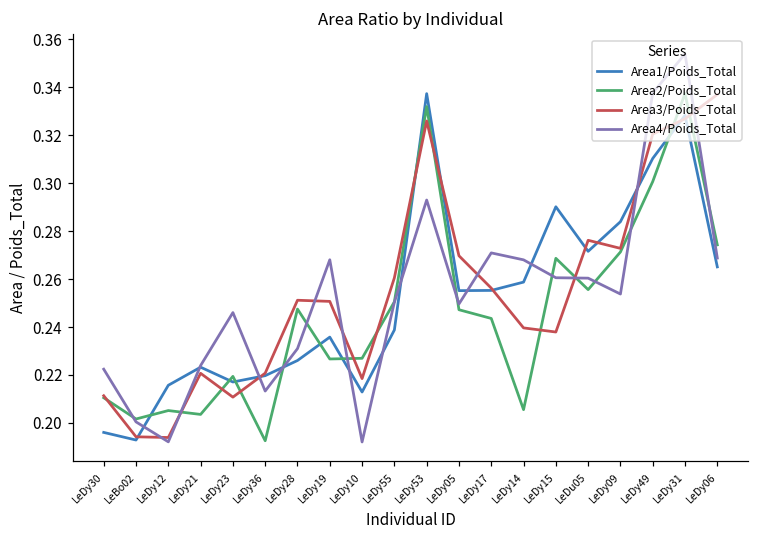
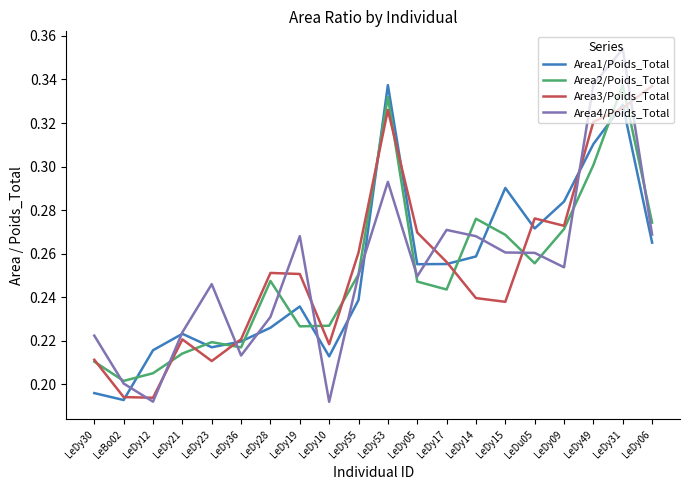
Area2/Poids_Total, LeDy21: 0.204 -> 0.214
Area2/Poids_Total, LeDy36: 0.193 -> 0.217
Area2/Poids_Total, LeDy14: 0.206 -> 0.276
